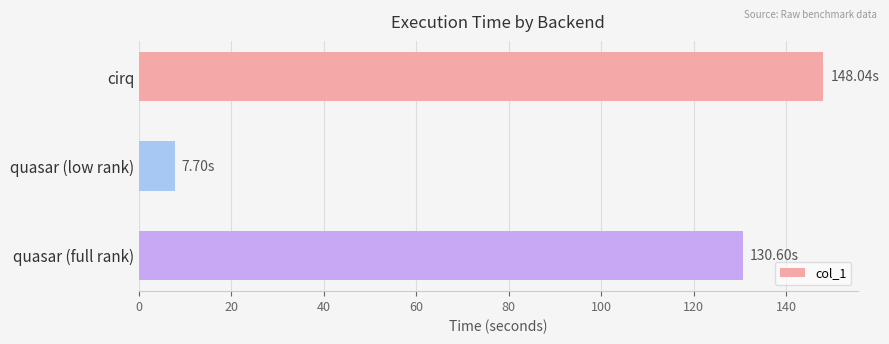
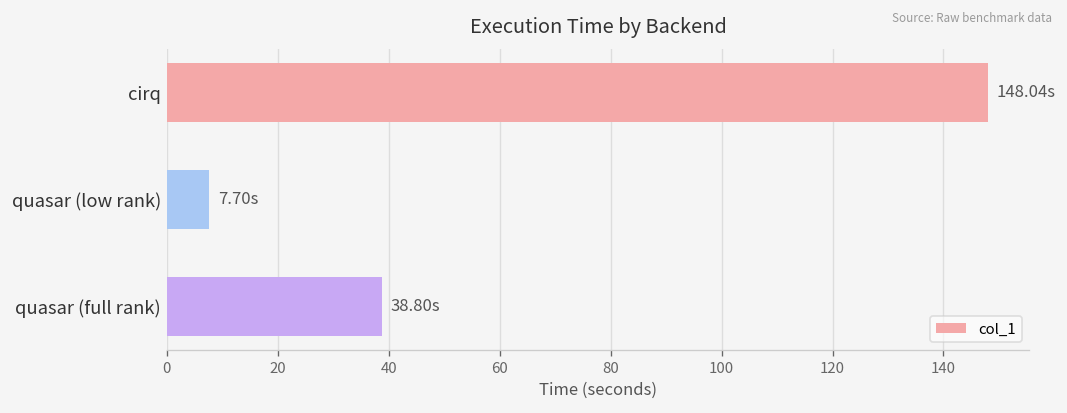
quasar (full rank): 130.60s -> 38.80s
